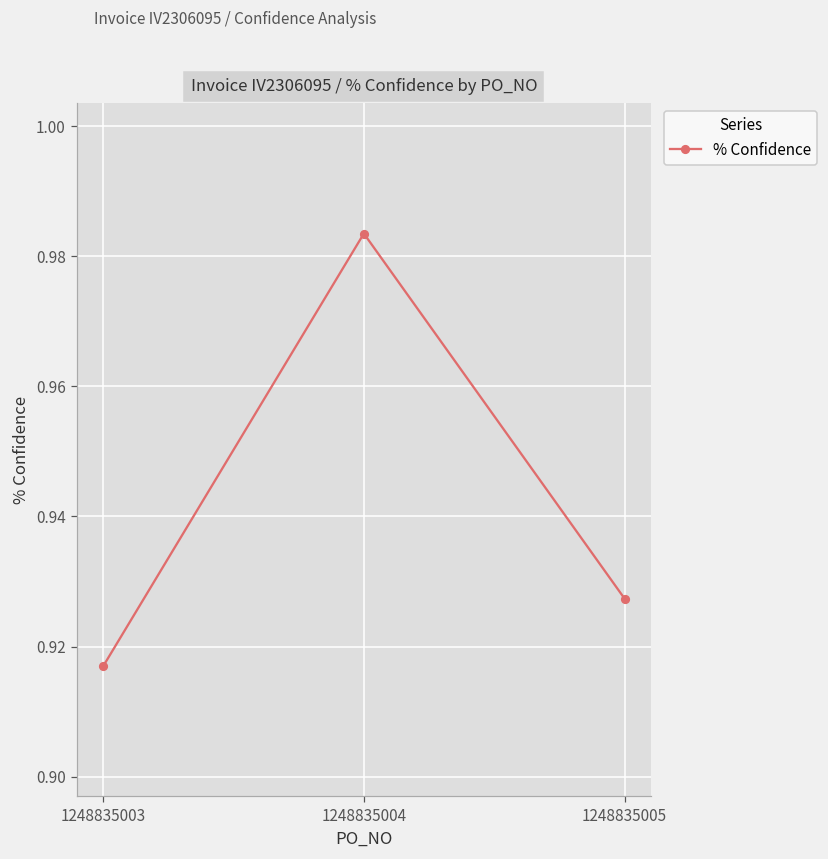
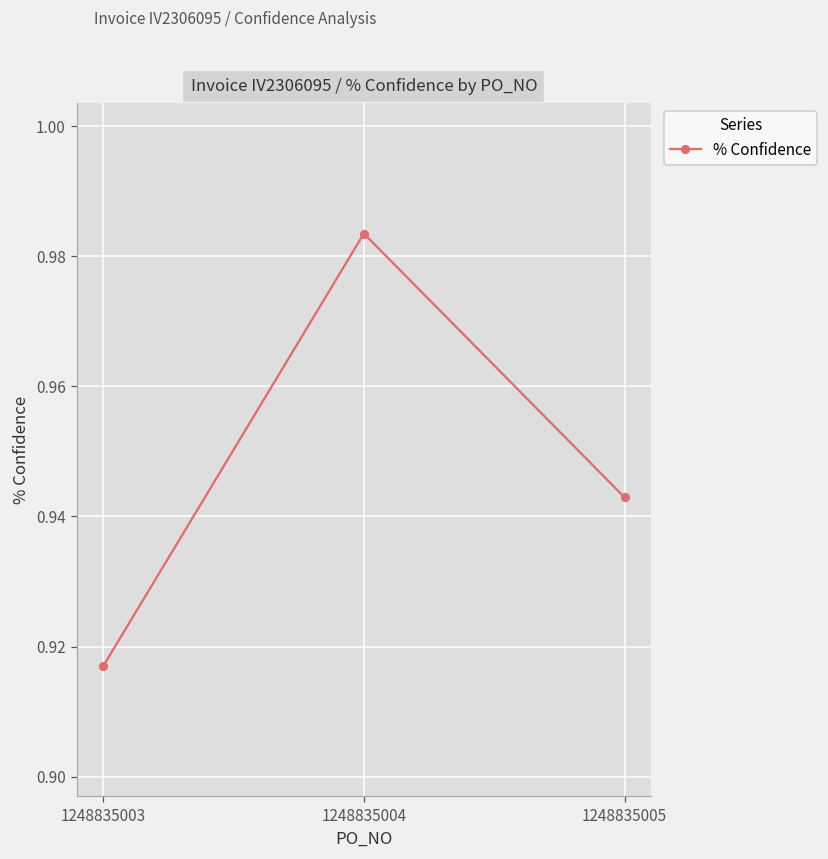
1248835005: 0.927 -> 0.943
